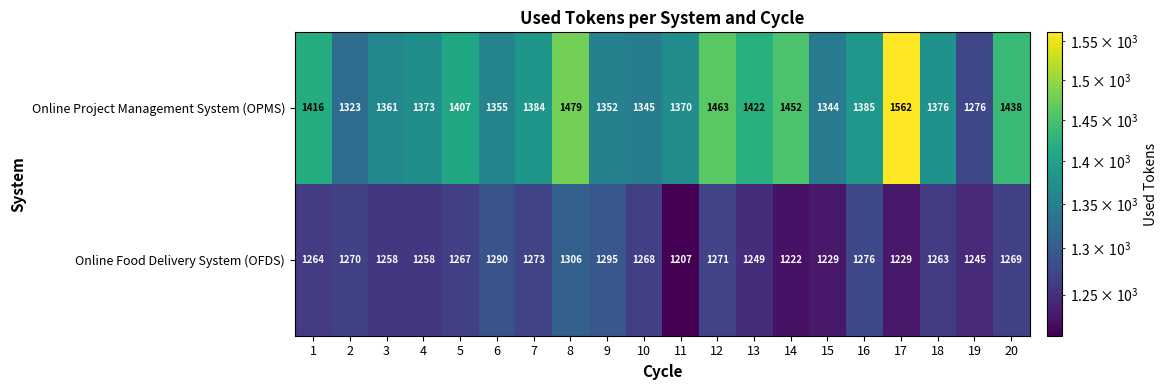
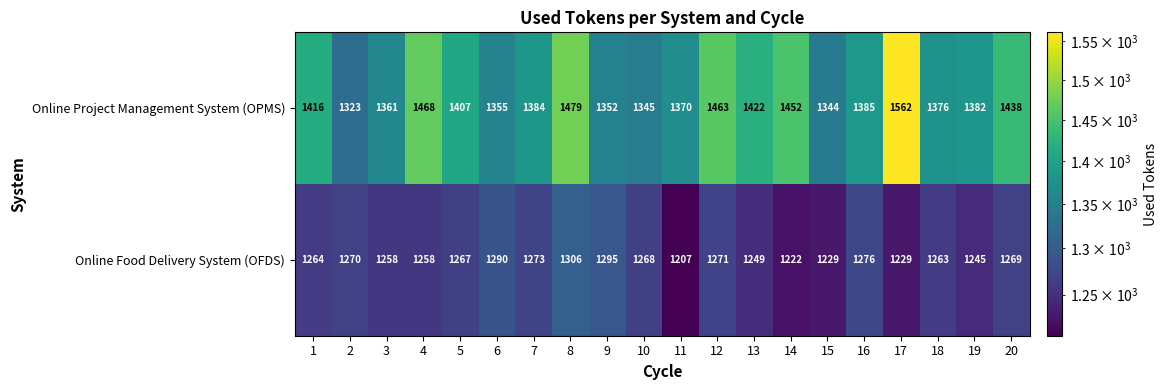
Online Project Management System (OPMS), 4: 1373 -> 1468
Online Project Management System (OPMS), 19: 1276 -> 1382
